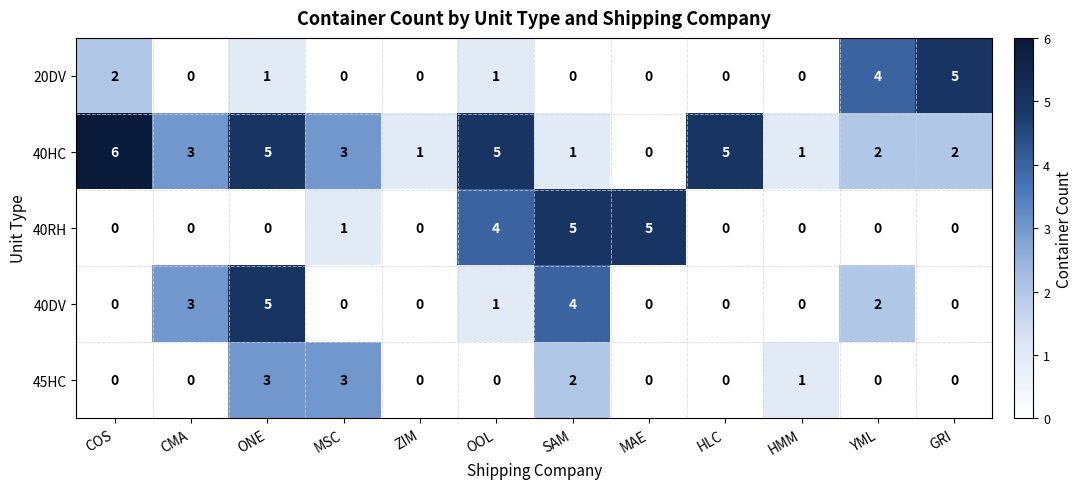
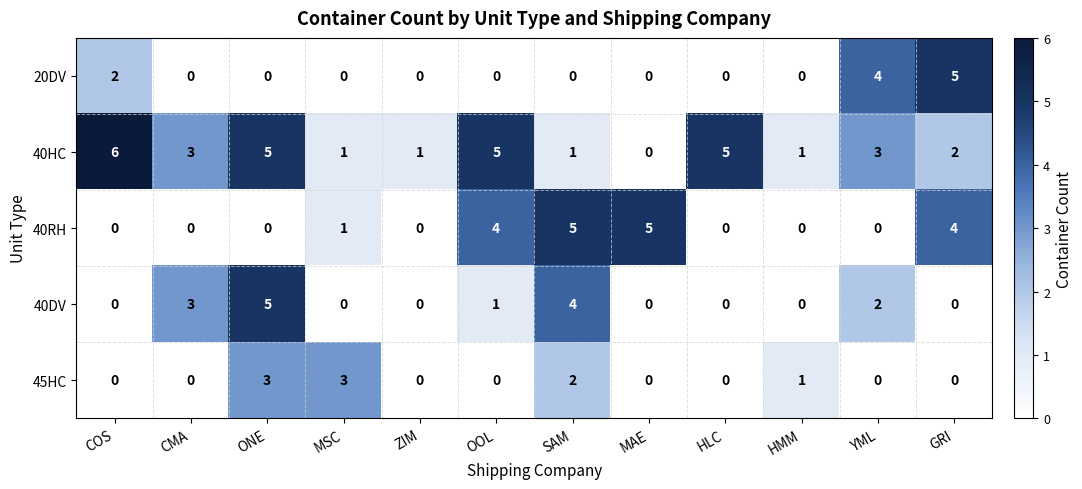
20DV, ONE: 1 -> 0
20DV, OOL: 1 -> 0
40HC, MSC: 3 -> 1
40HC, YML: 2 -> 3
40RH, GRI: 0 -> 4
